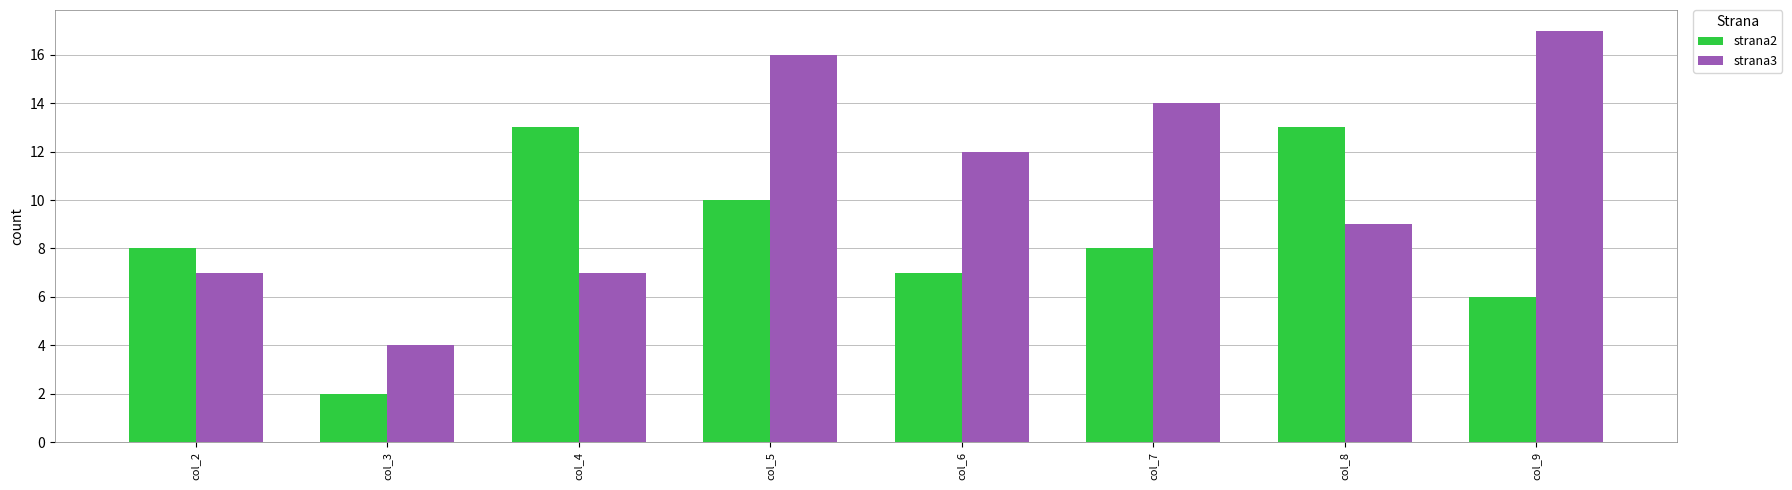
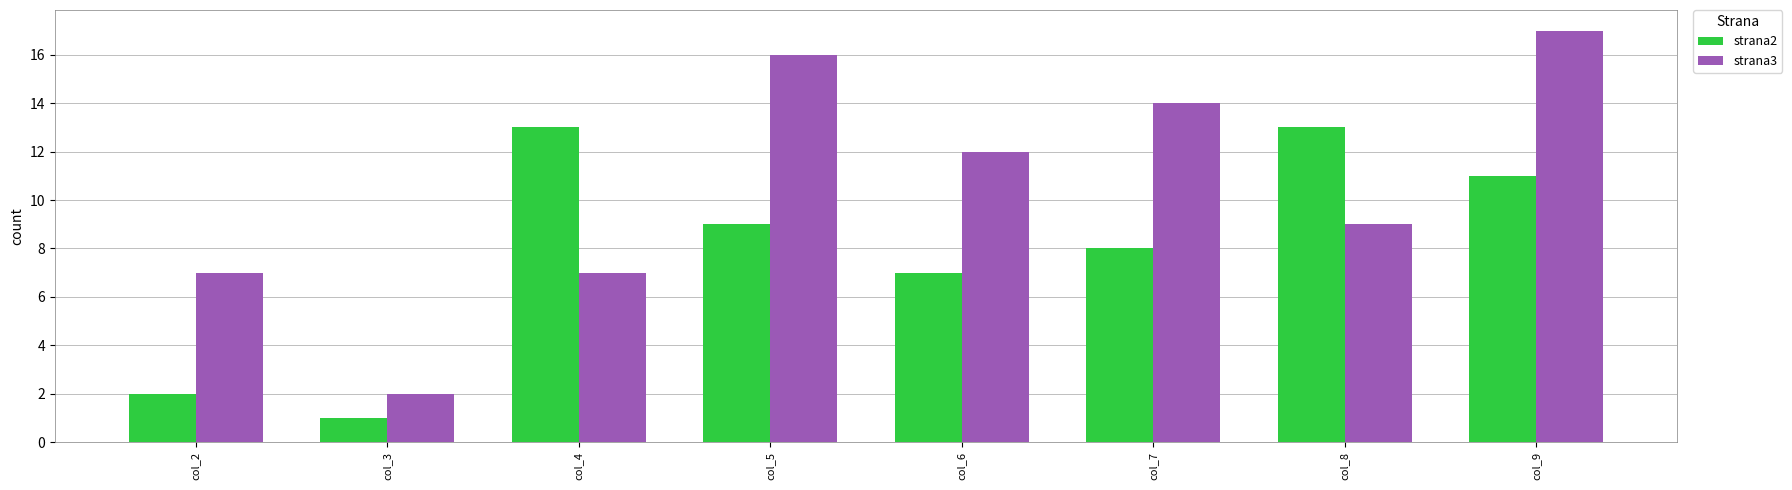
strana2, col_2: 8 -> 2
strana2, col_3: 2 -> 1
strana3, col_3: 4 -> 2
strana2, col_5: 10 -> 9
strana2, col_9: 6 -> 11
